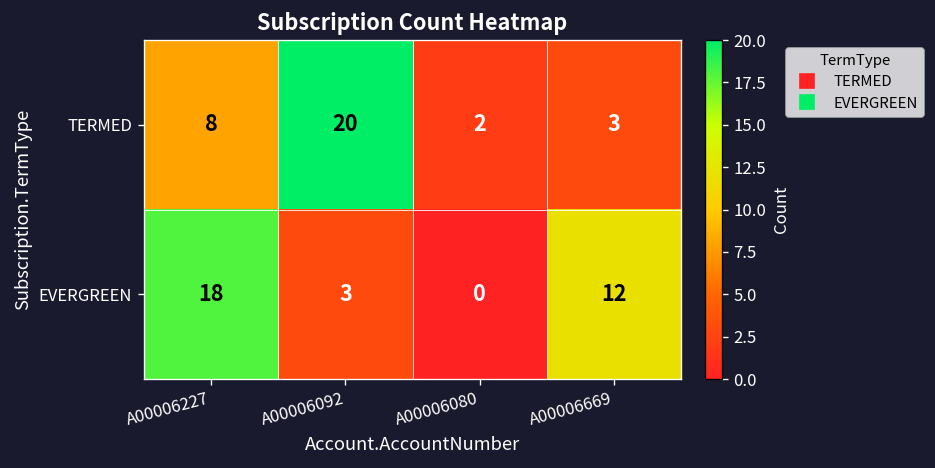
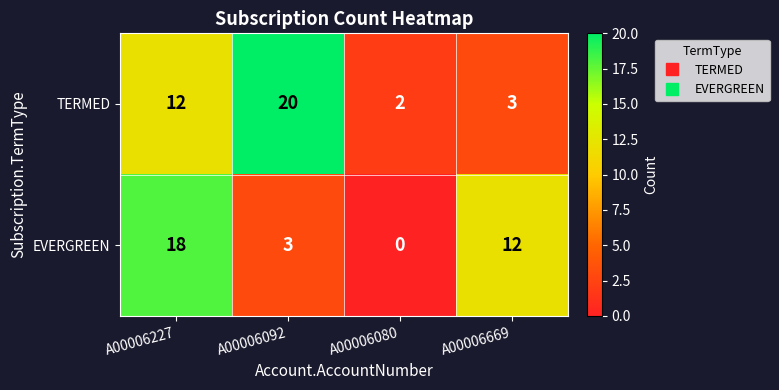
TERMED, A00006227: 8 -> 12
